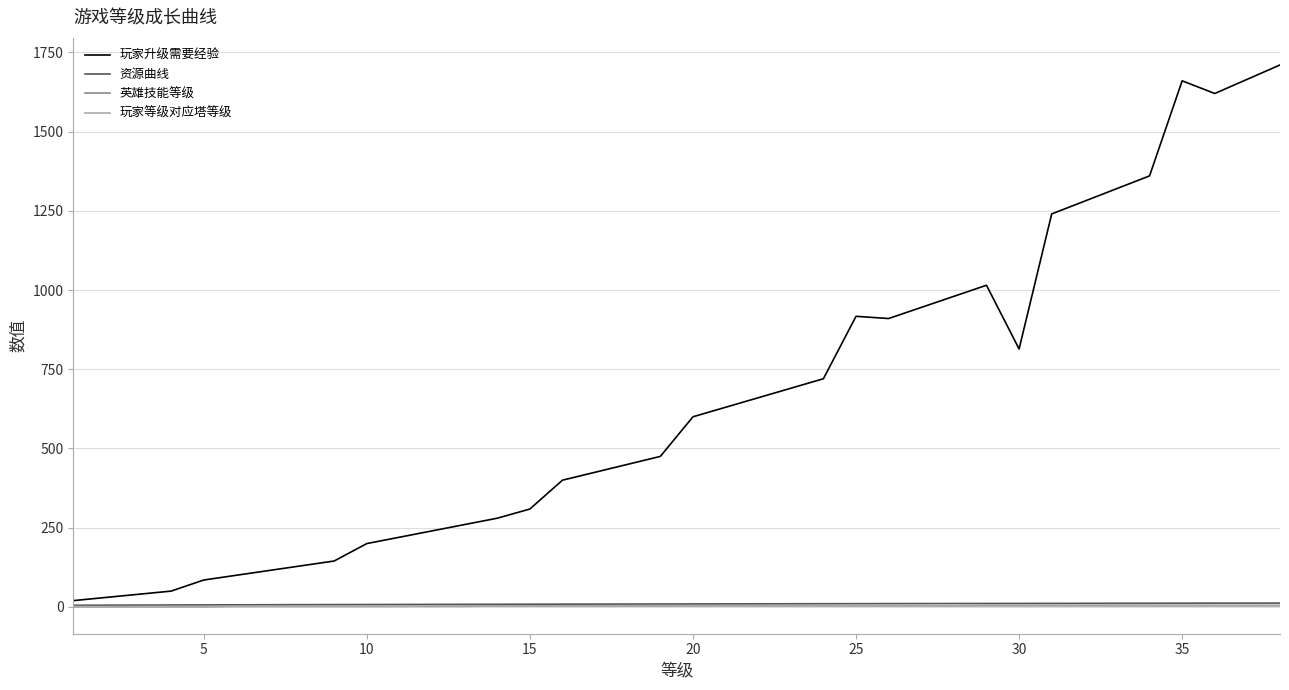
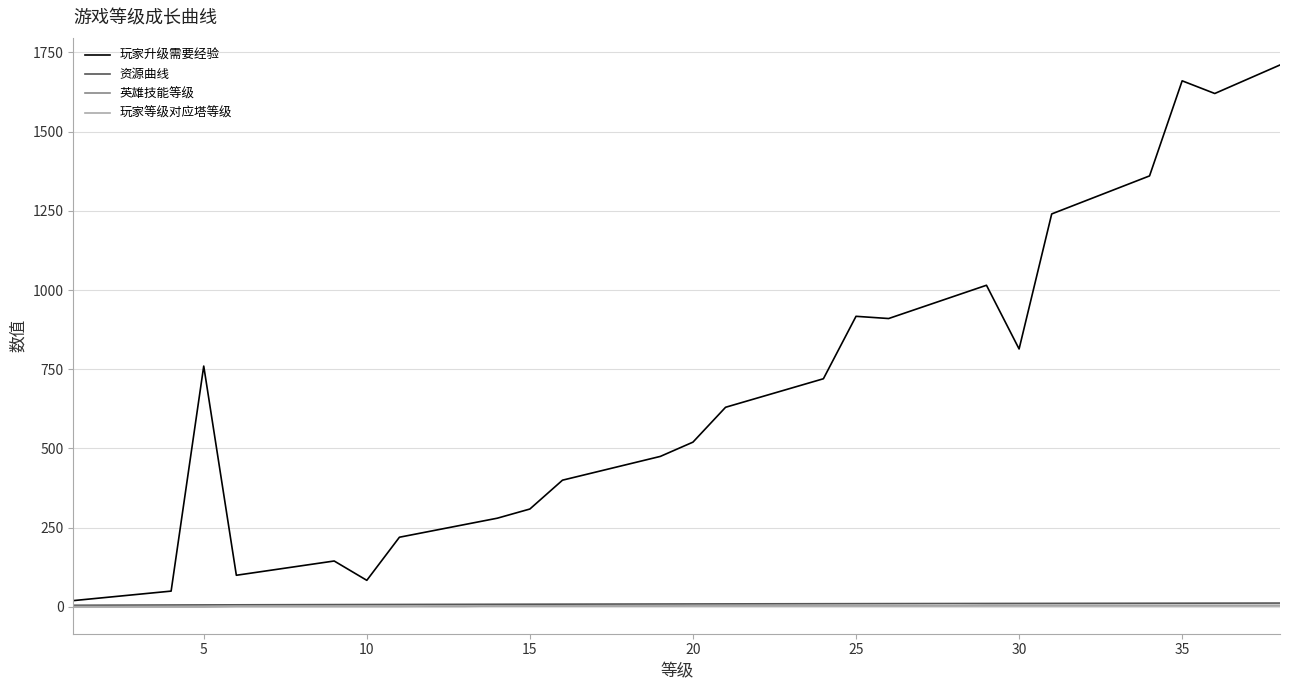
玩家升级需要经验, 5: 90 -> 760
玩家升级需要经验, 10: 200 -> 80
玩家升级需要经验, 20: 600 -> 520
